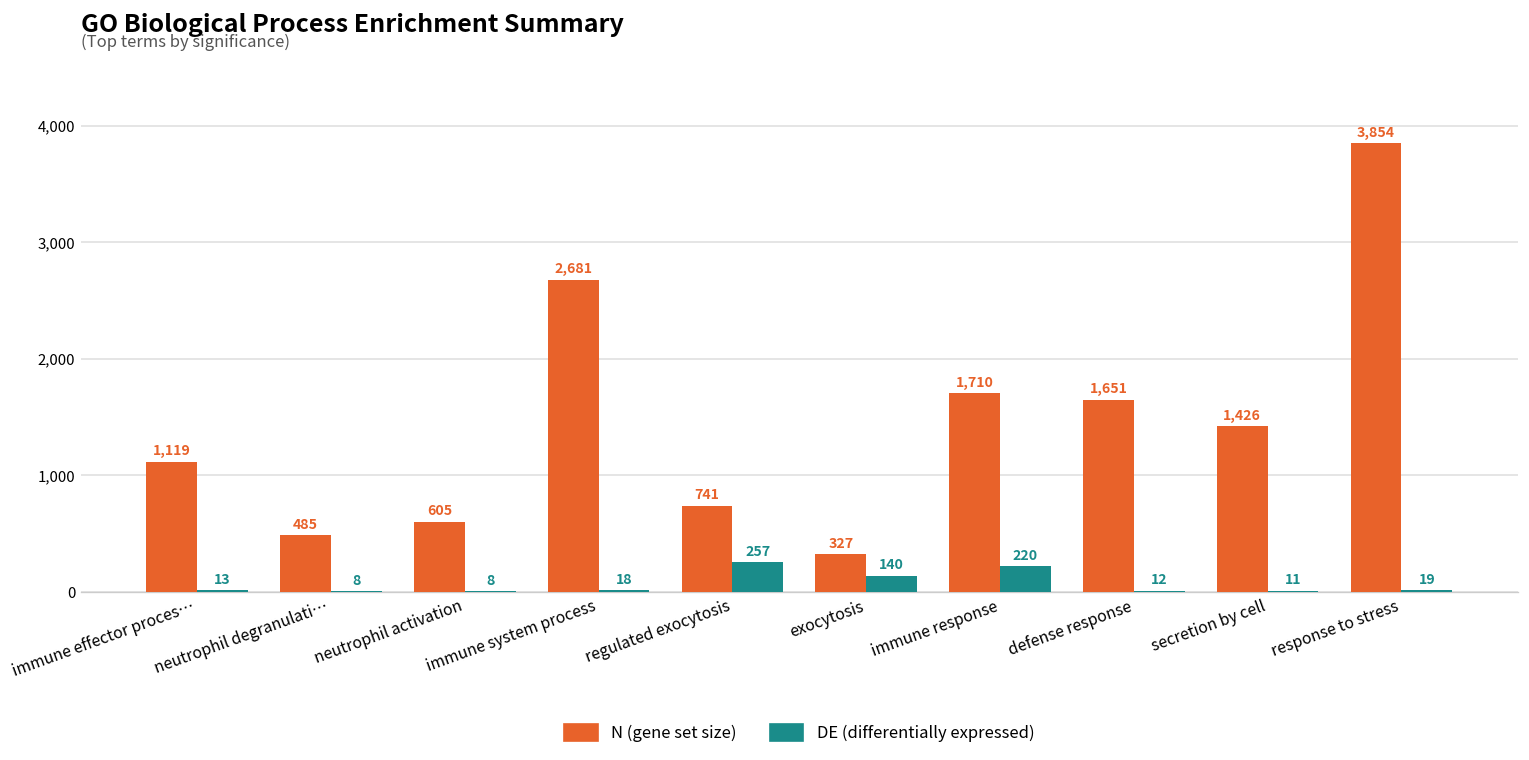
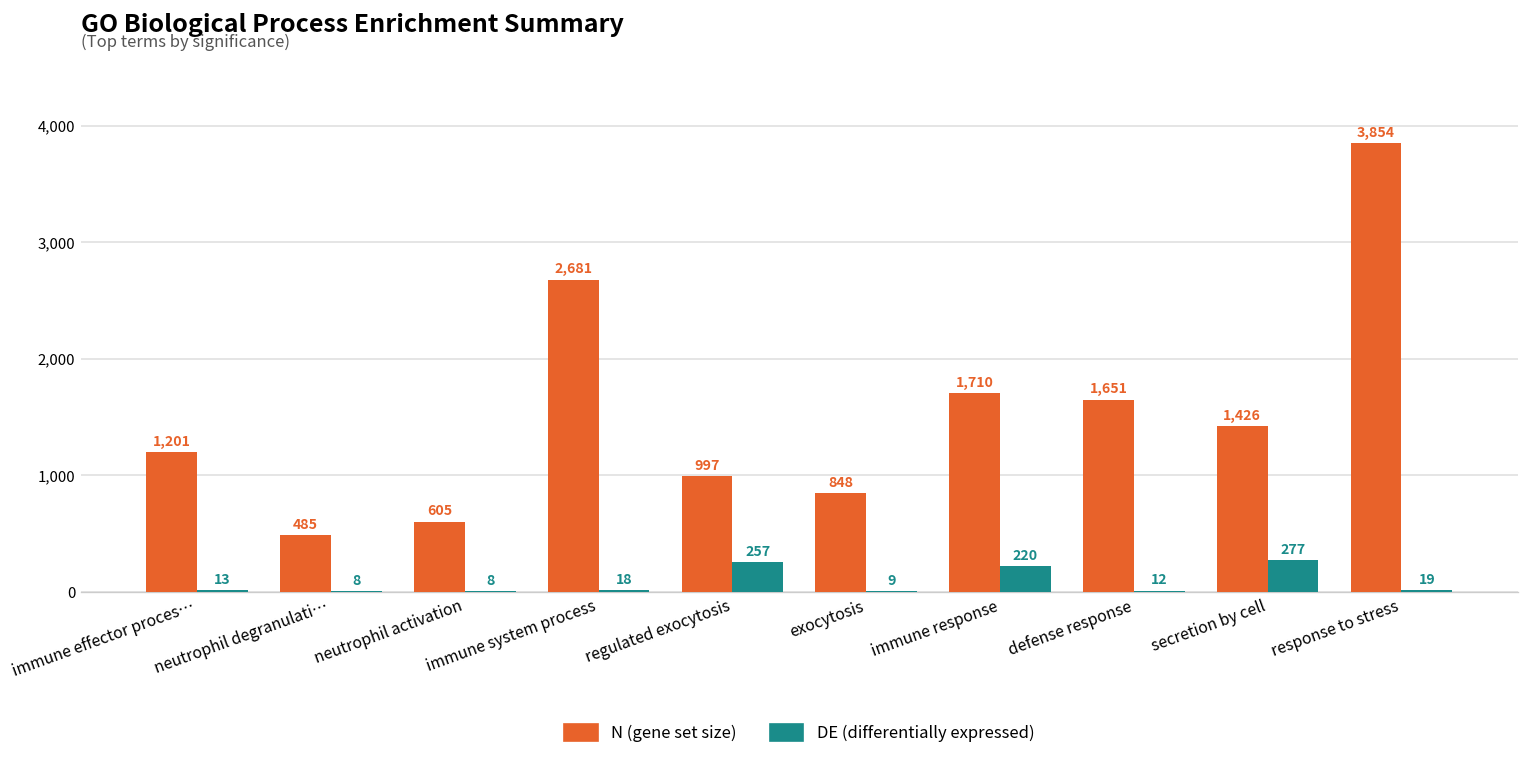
N (gene set size), immune effector proces…: 1,119 -> 1,201
N (gene set size), regulated exocytosis: 741 -> 997
N (gene set size), exocytosis: 327 -> 848
DE (differentially expressed), exocytosis: 140 -> 9
DE (differentially expressed), secretion by cell: 11 -> 277
